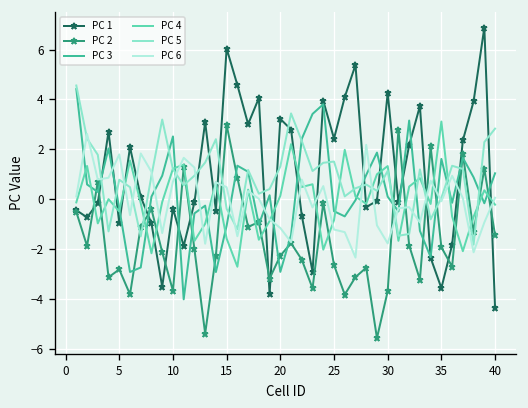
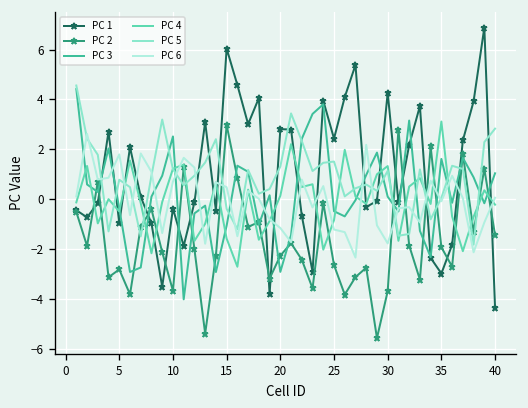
PC 1, 20: 3.2 -> 2.8
PC 1, 35: -3.6 -> -3.0
